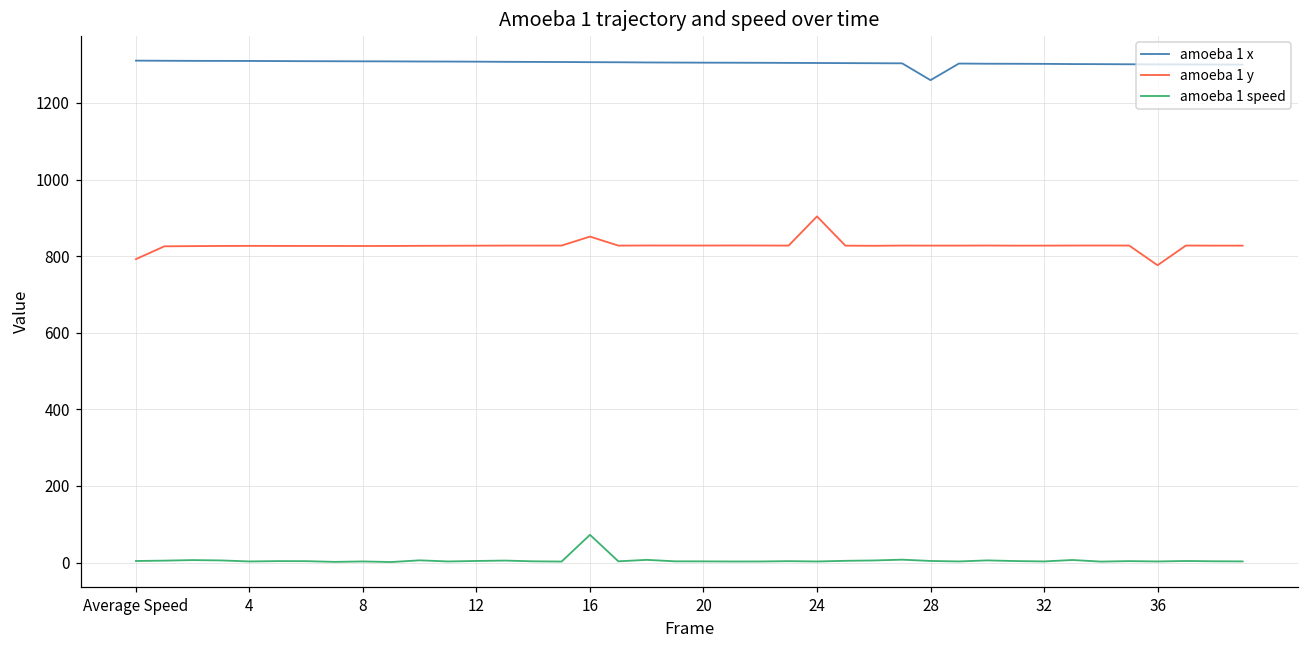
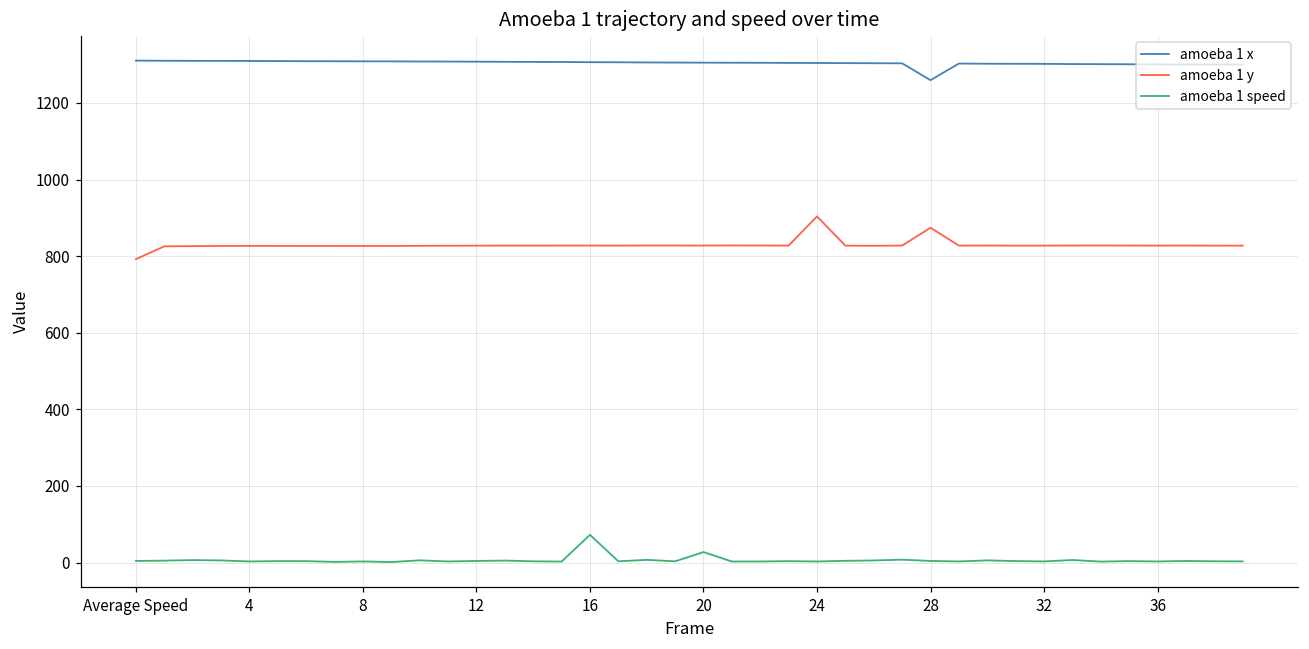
amoeba 1 y, 16: 850 -> 830
amoeba 1 speed, 20: 0 -> 30
amoeba 1 y, 28: 830 -> 870
amoeba 1 y, 36: 780 -> 830
